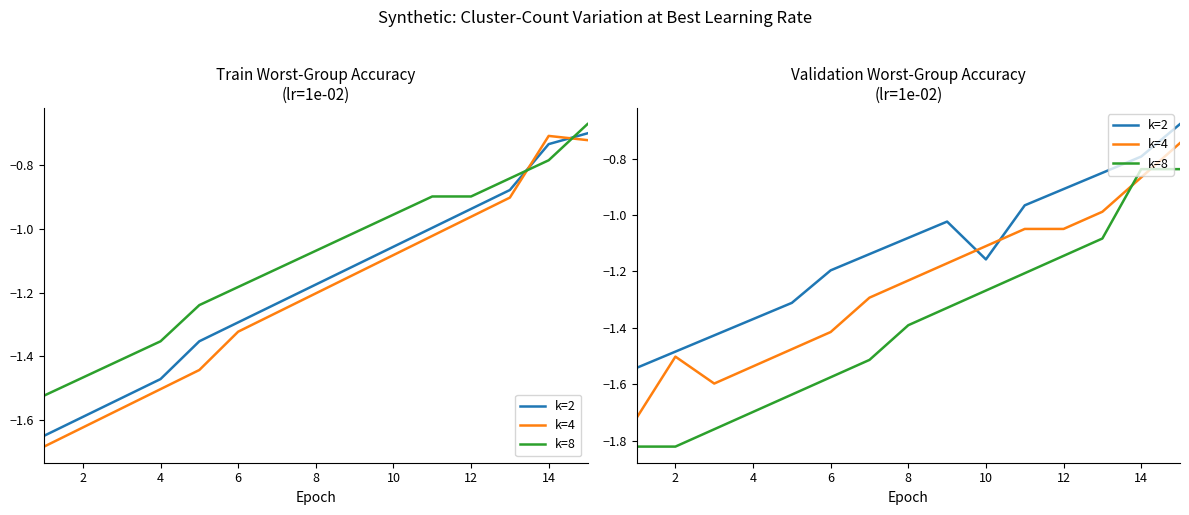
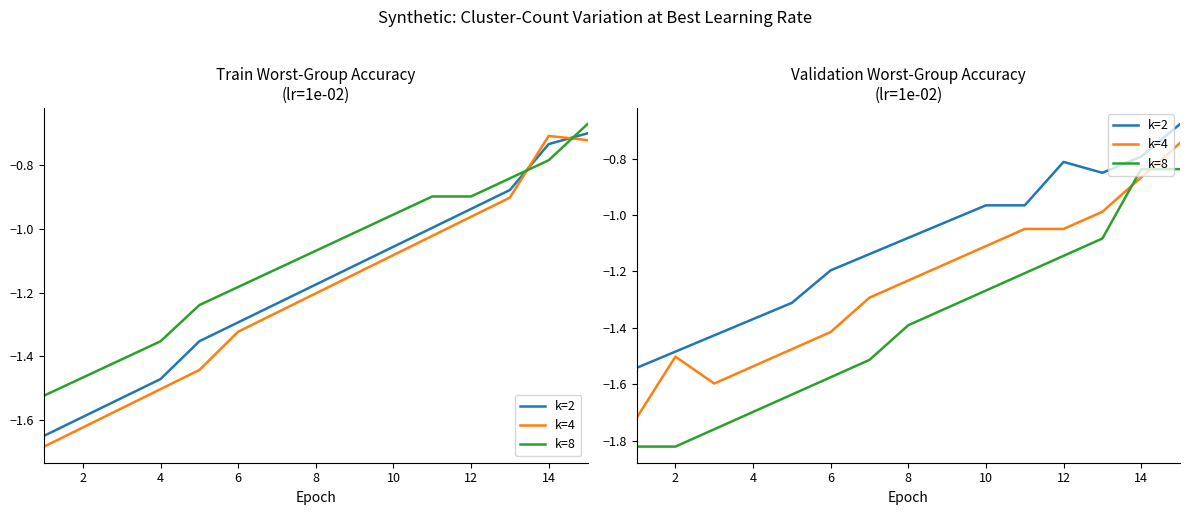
Validation Worst-Group Accuracy (lr=1e-02), k=2, 10: -1.16 -> -0.97
Validation Worst-Group Accuracy (lr=1e-02), k=2, 12: -0.91 -> -0.81
